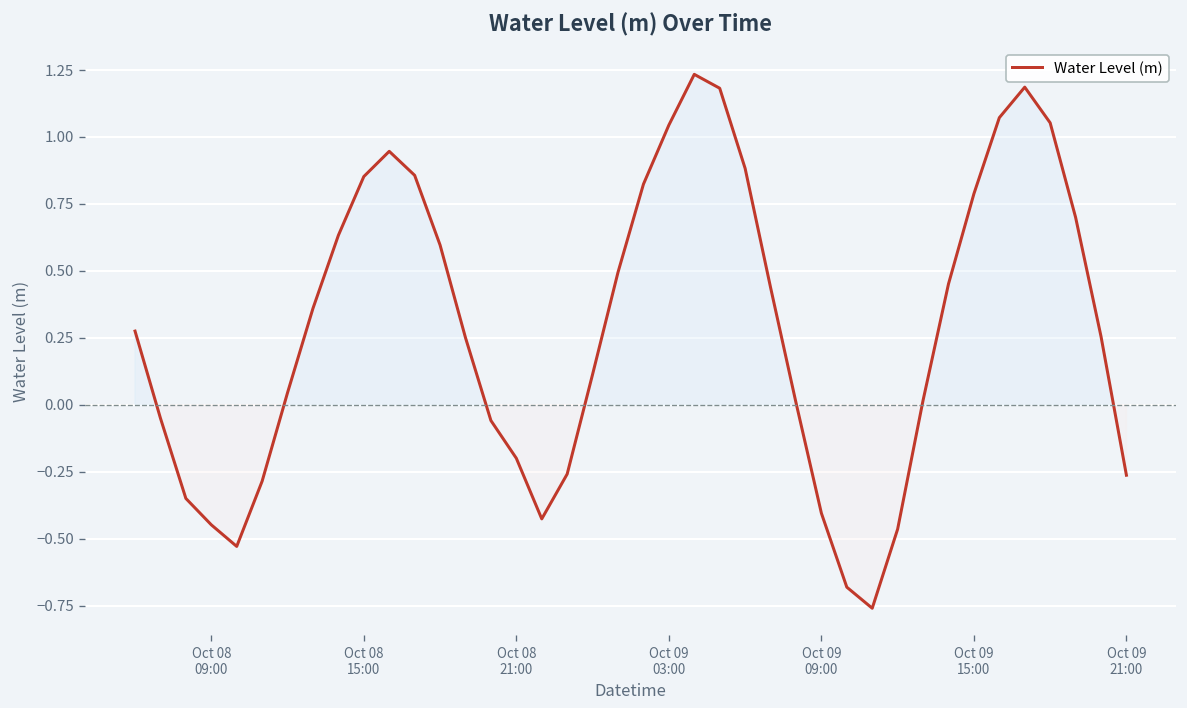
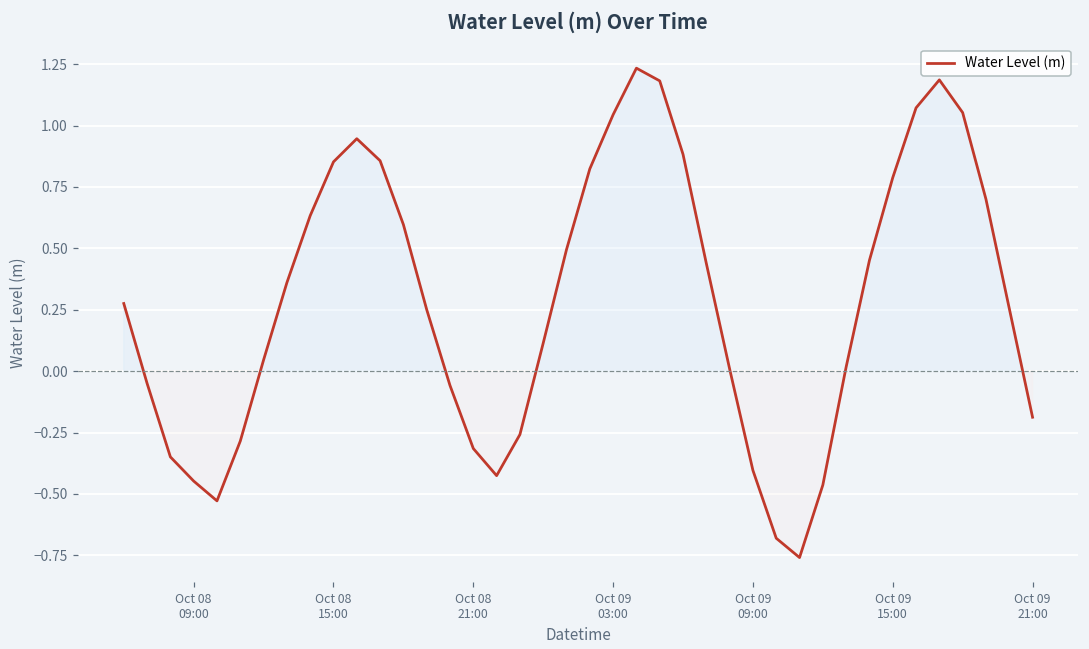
Oct 08 21:00: -0.20 -> -0.31
Oct 09 21:00: -0.26 -> -0.19
